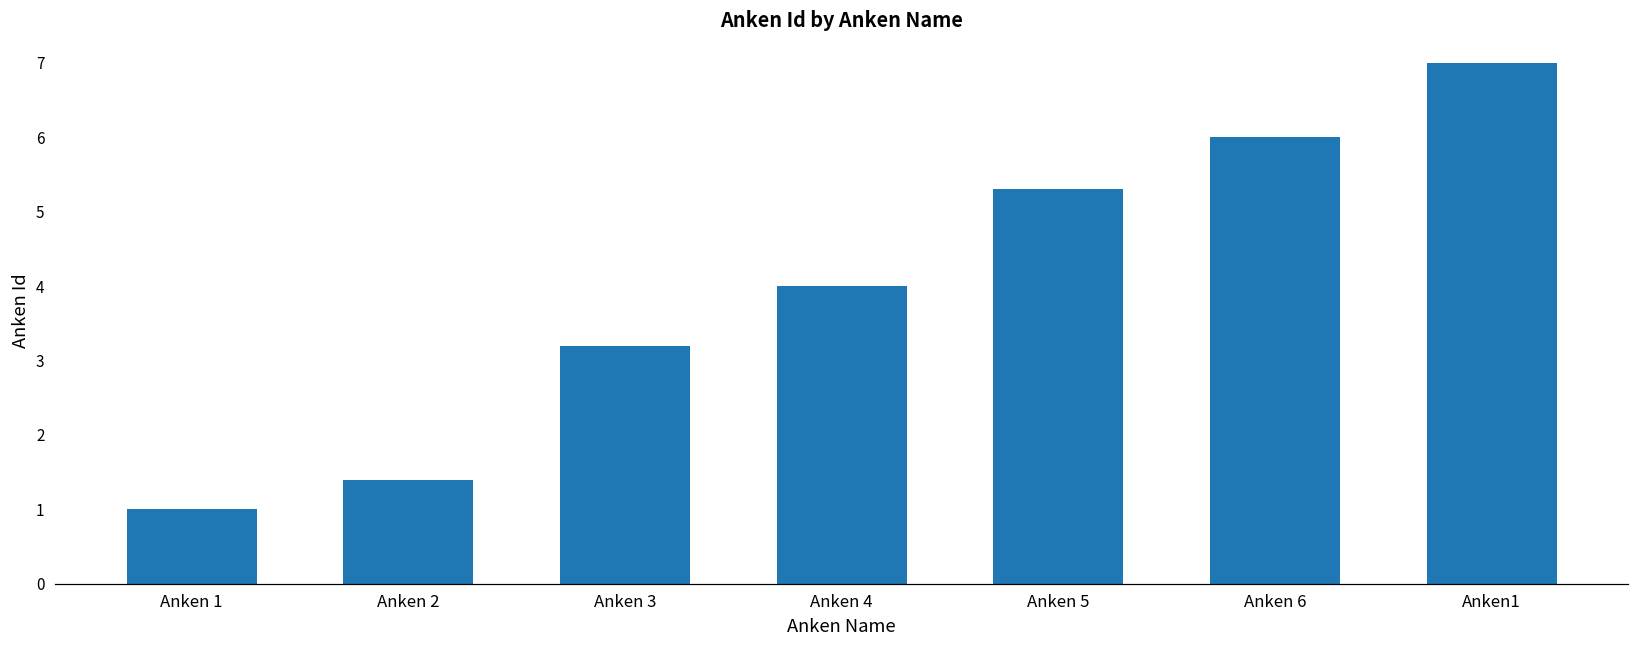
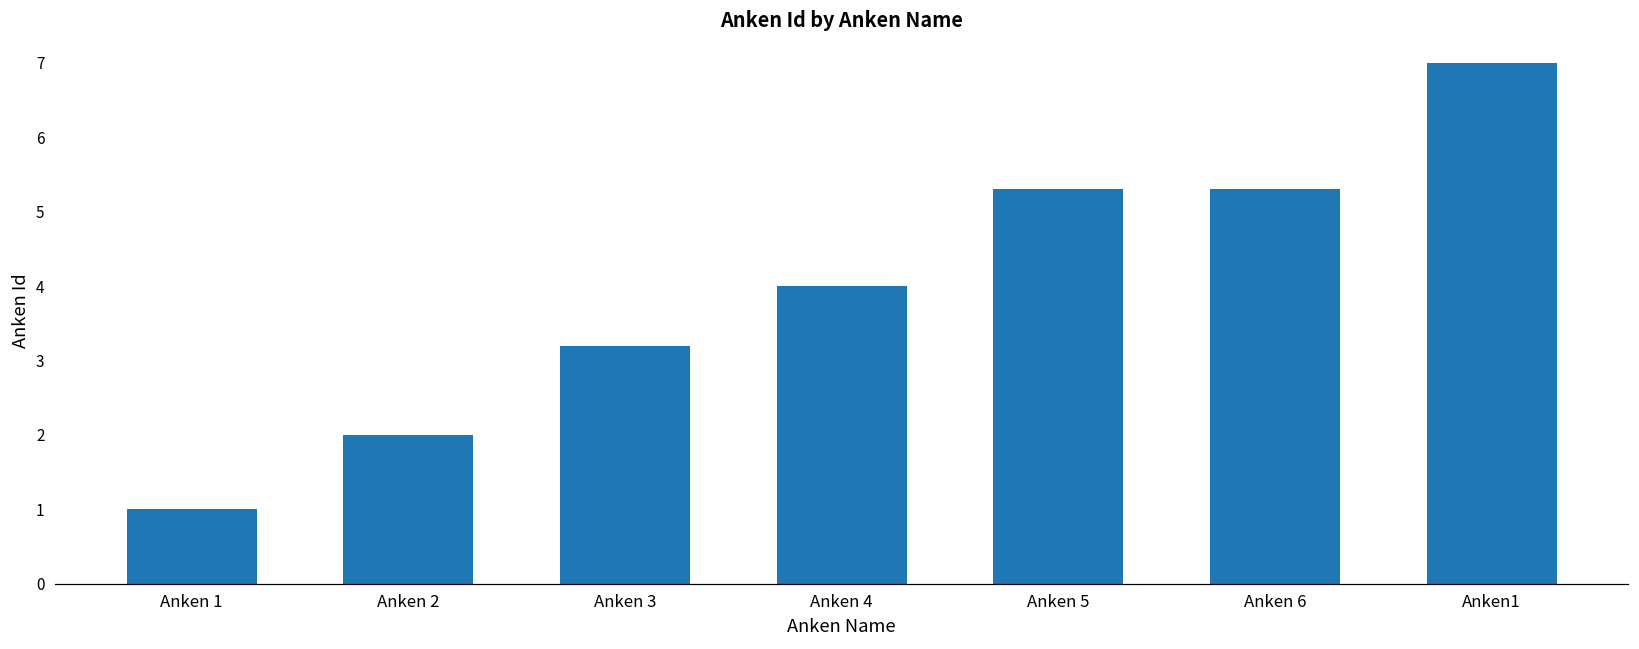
Anken 2: 1.4 -> 2.0
Anken 6: 6.0 -> 5.3
